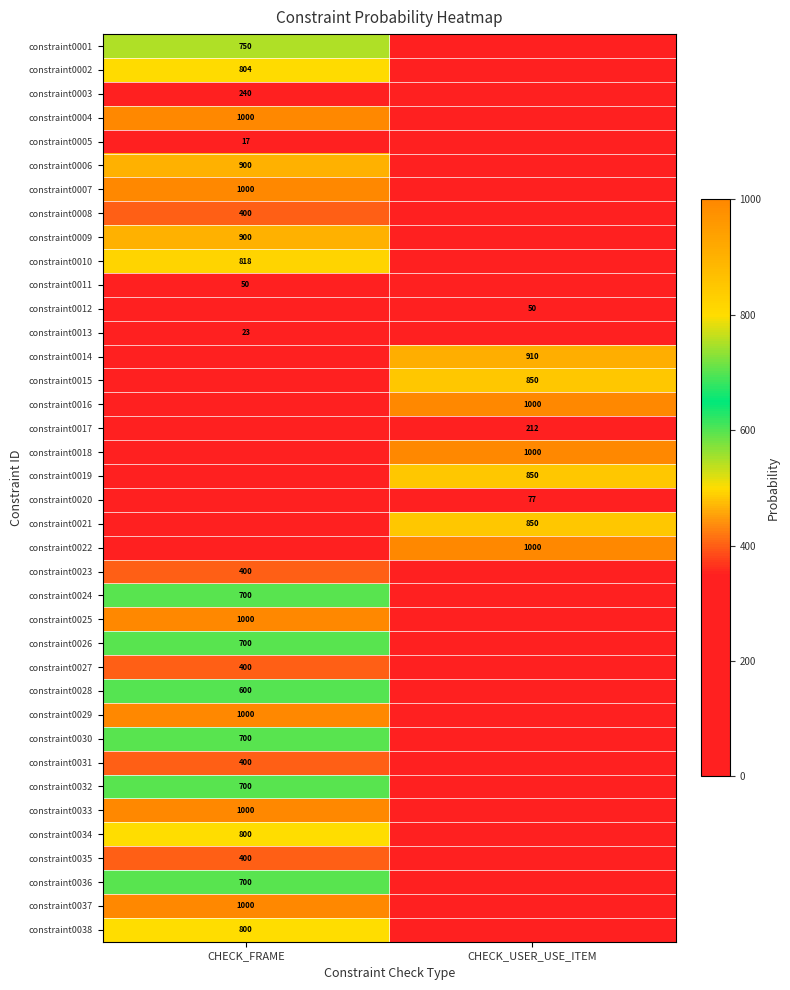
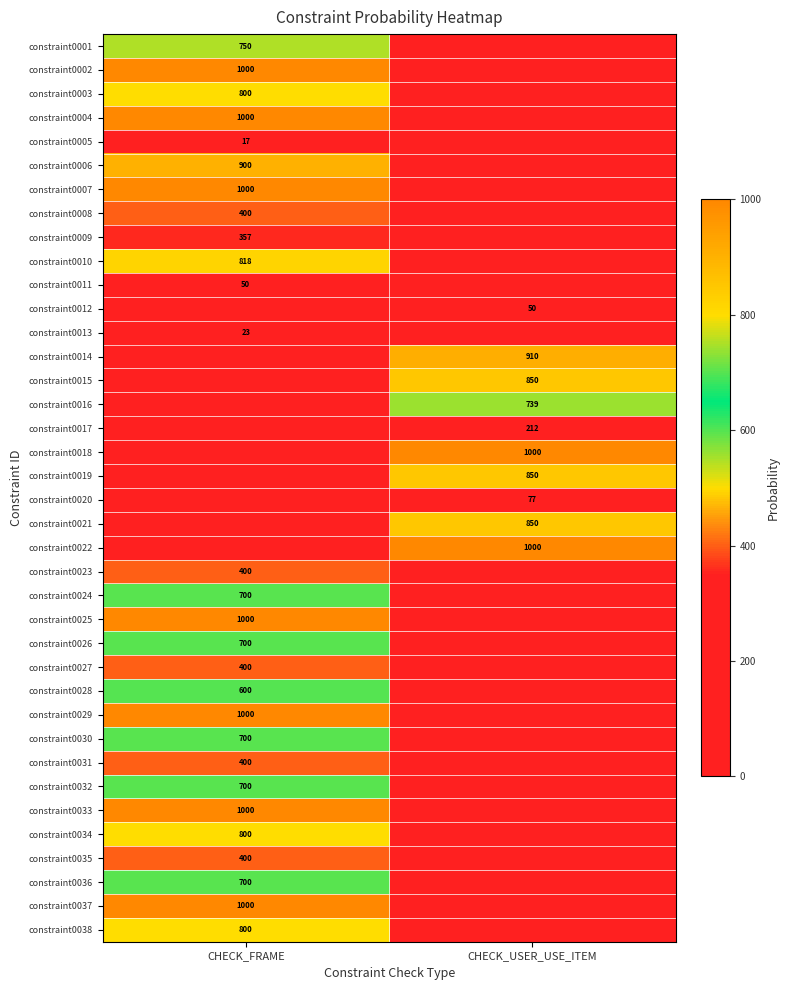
constraint0002, CHECK_FRAME: 804 -> 1000
constraint0003, CHECK_FRAME: 240 -> 800
constraint0009, CHECK_FRAME: 900 -> 357
constraint0016, CHECK_USER_USE_ITEM: 1000 -> 739
